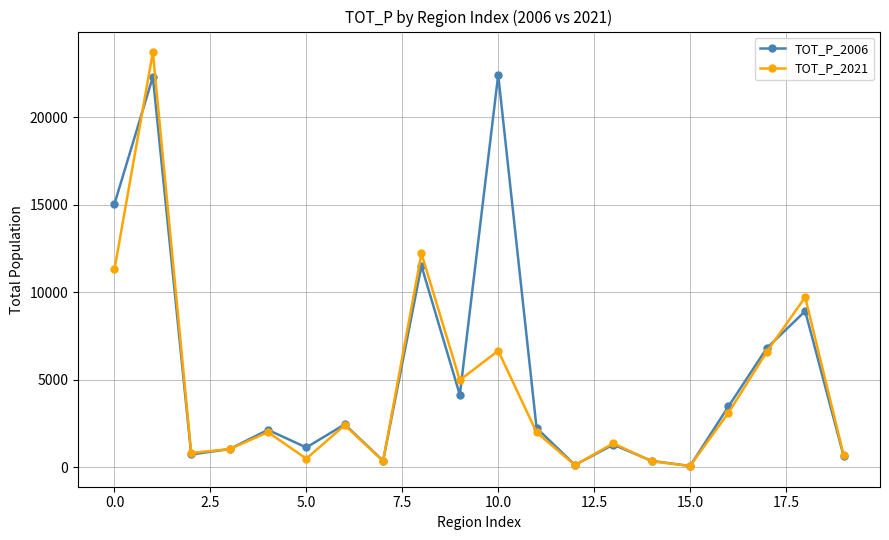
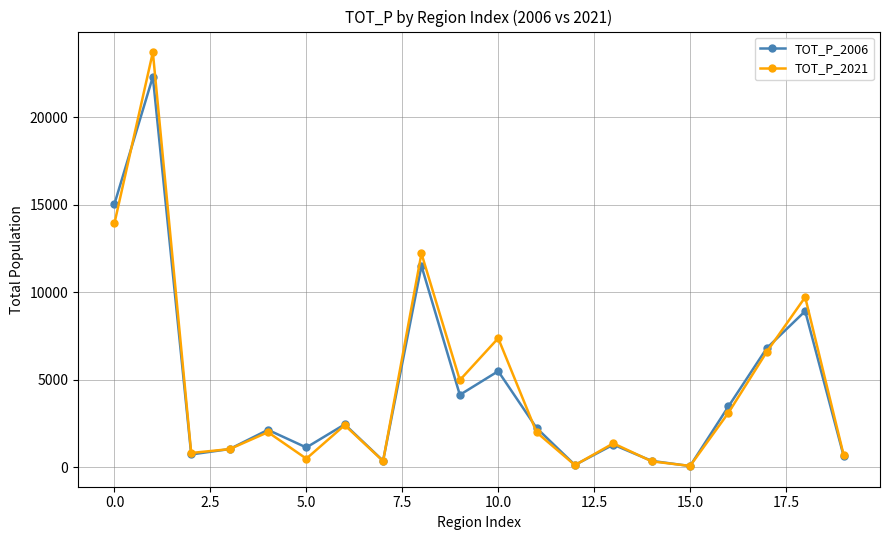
TOT_P_2021, 0.0: 11300 -> 13900
TOT_P_2006, 10.0: 22400 -> 5500
TOT_P_2021, 10.0: 6700 -> 7400
